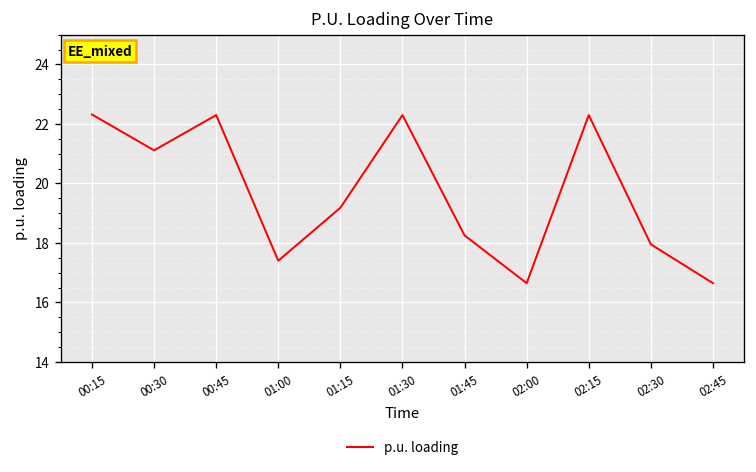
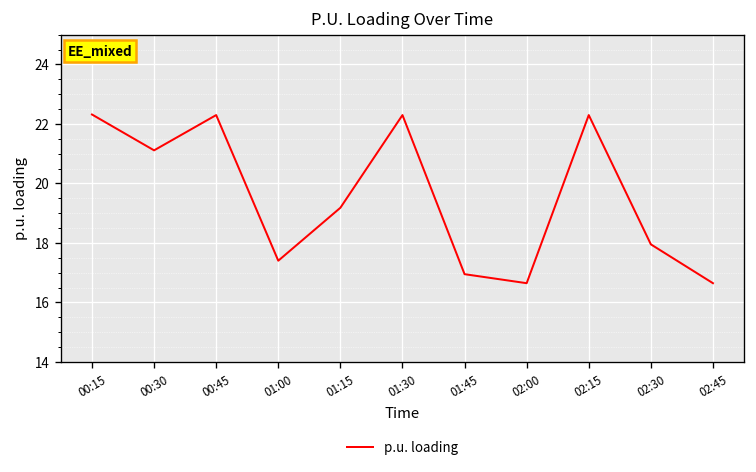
01:45: 18.3 -> 16.9
